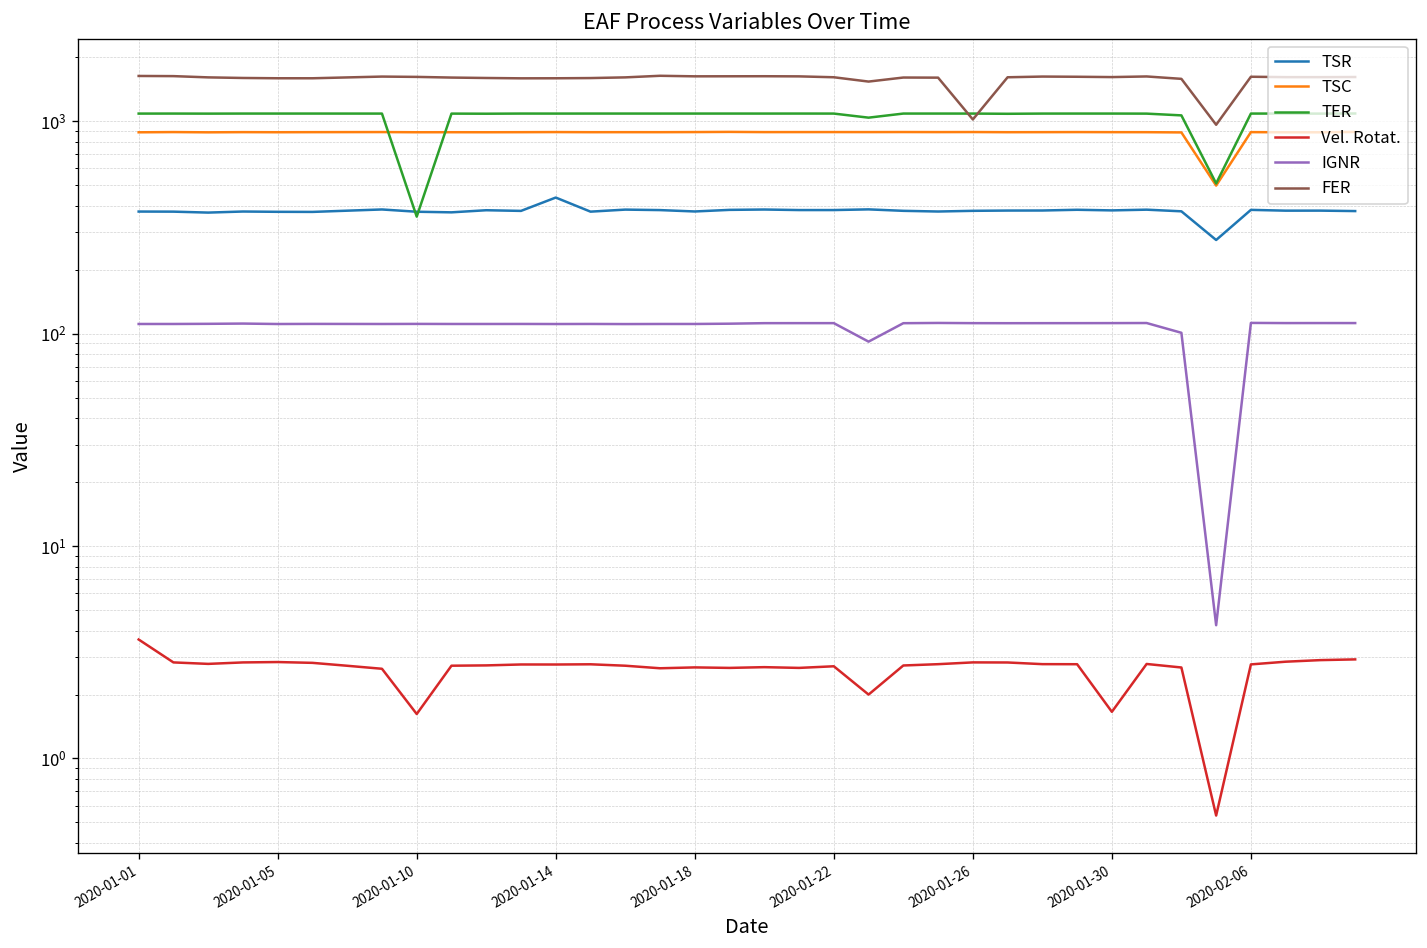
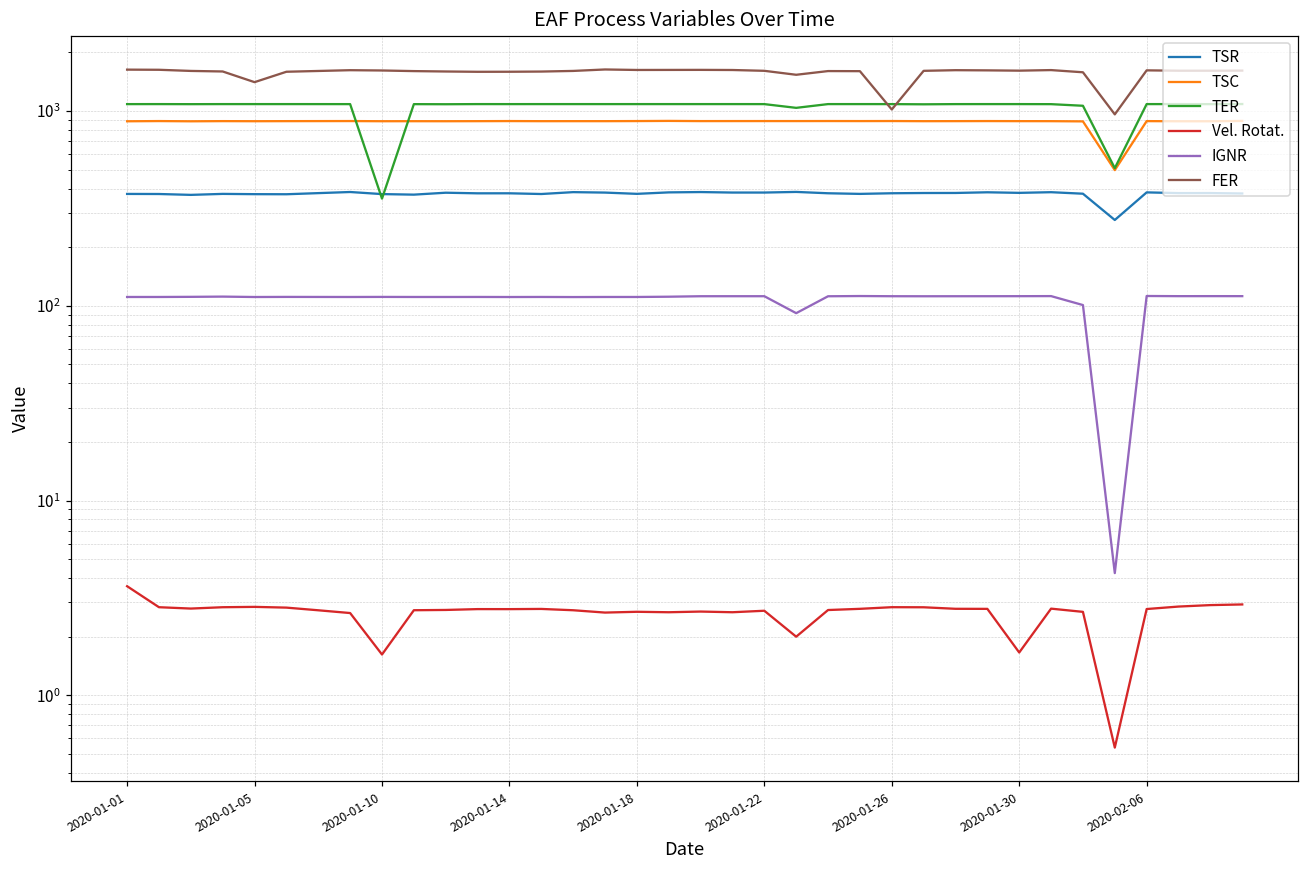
FER, 2020-01-05: 1600 -> 1400
TSR, 2020-01-14: 440 -> 380
